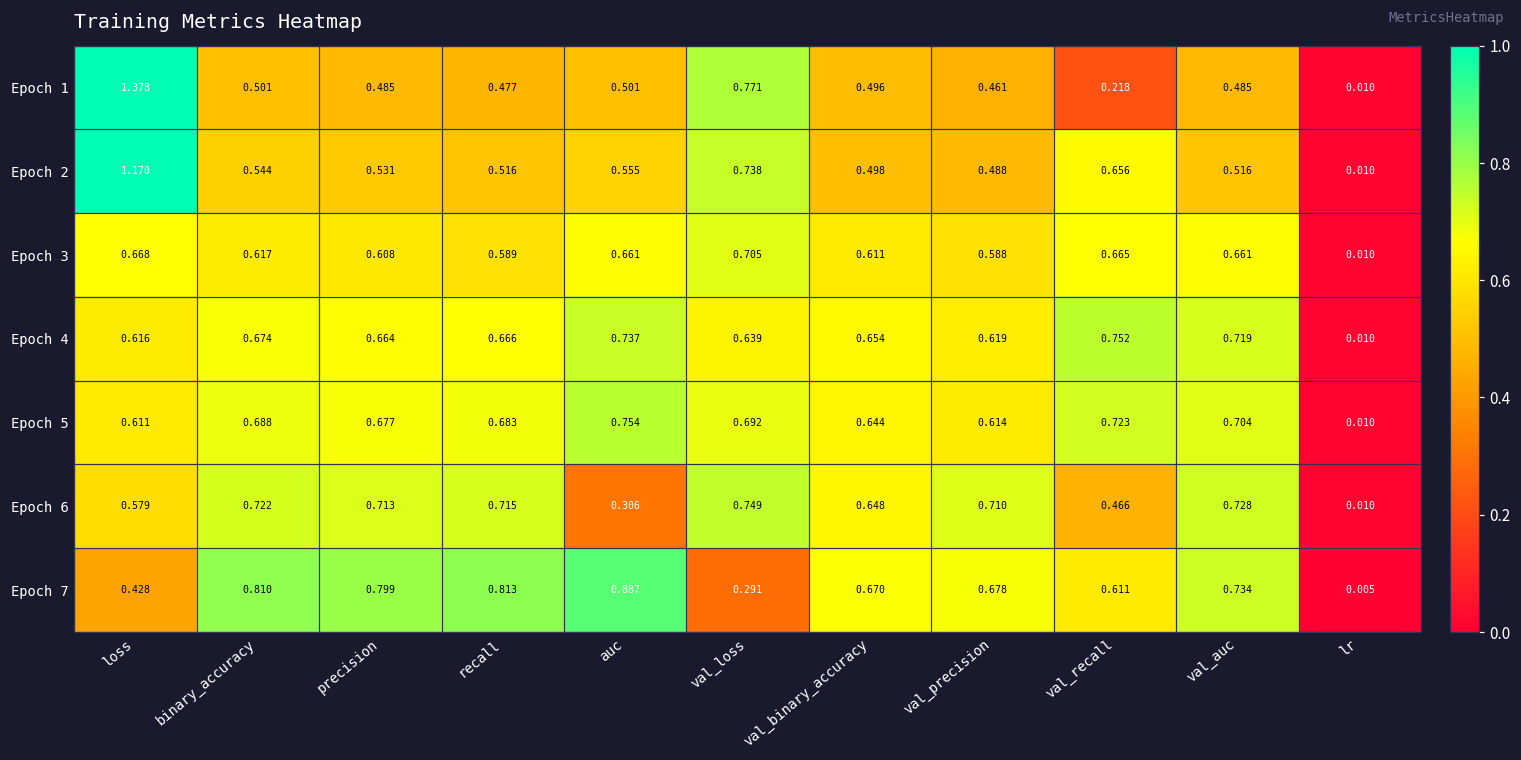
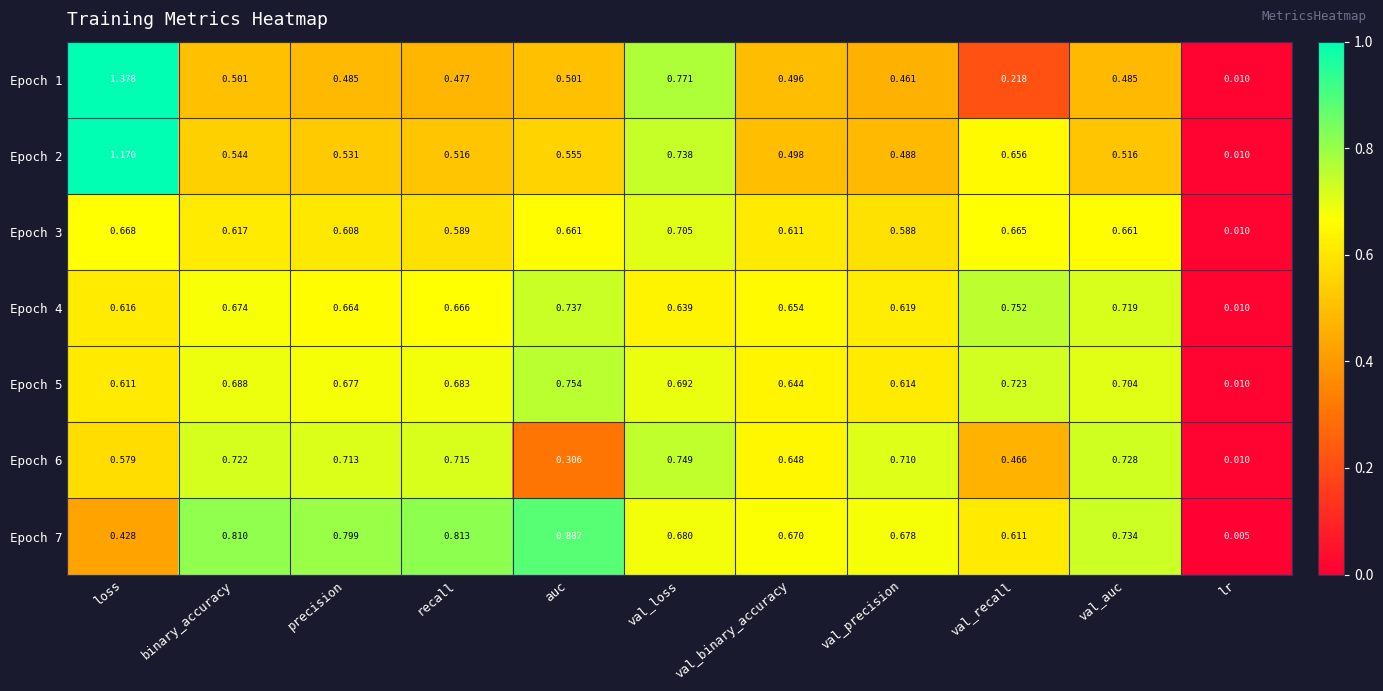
Epoch 7, val_loss: 0.291 -> 0.680
